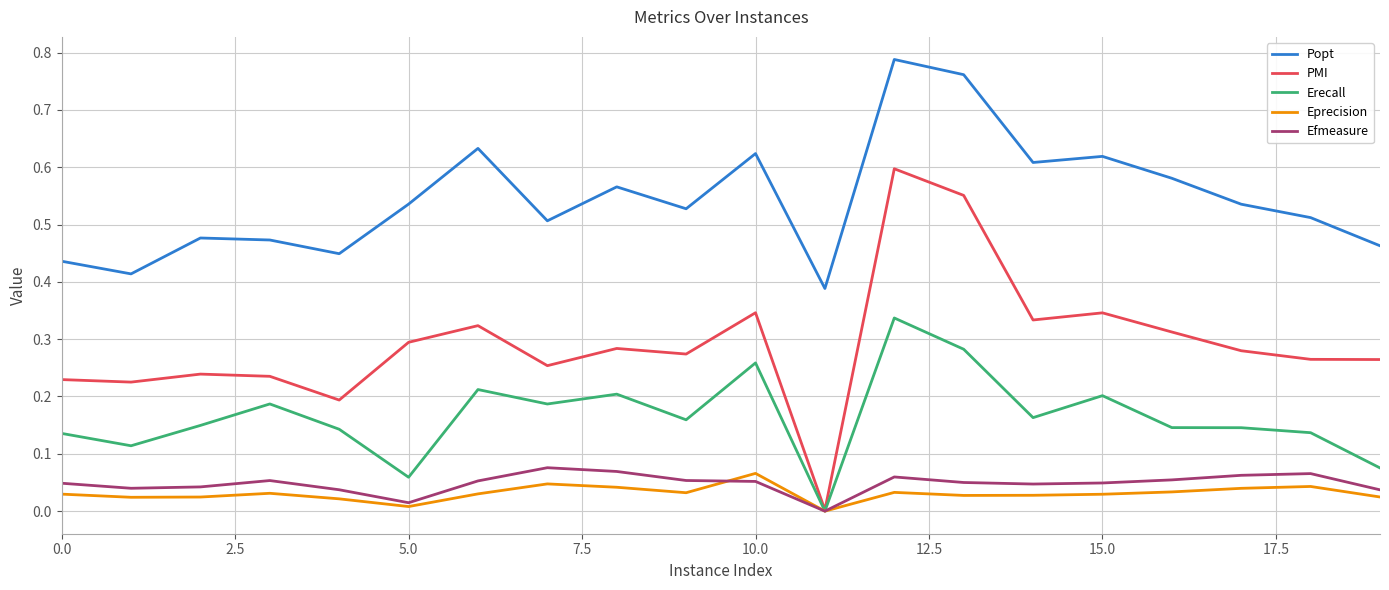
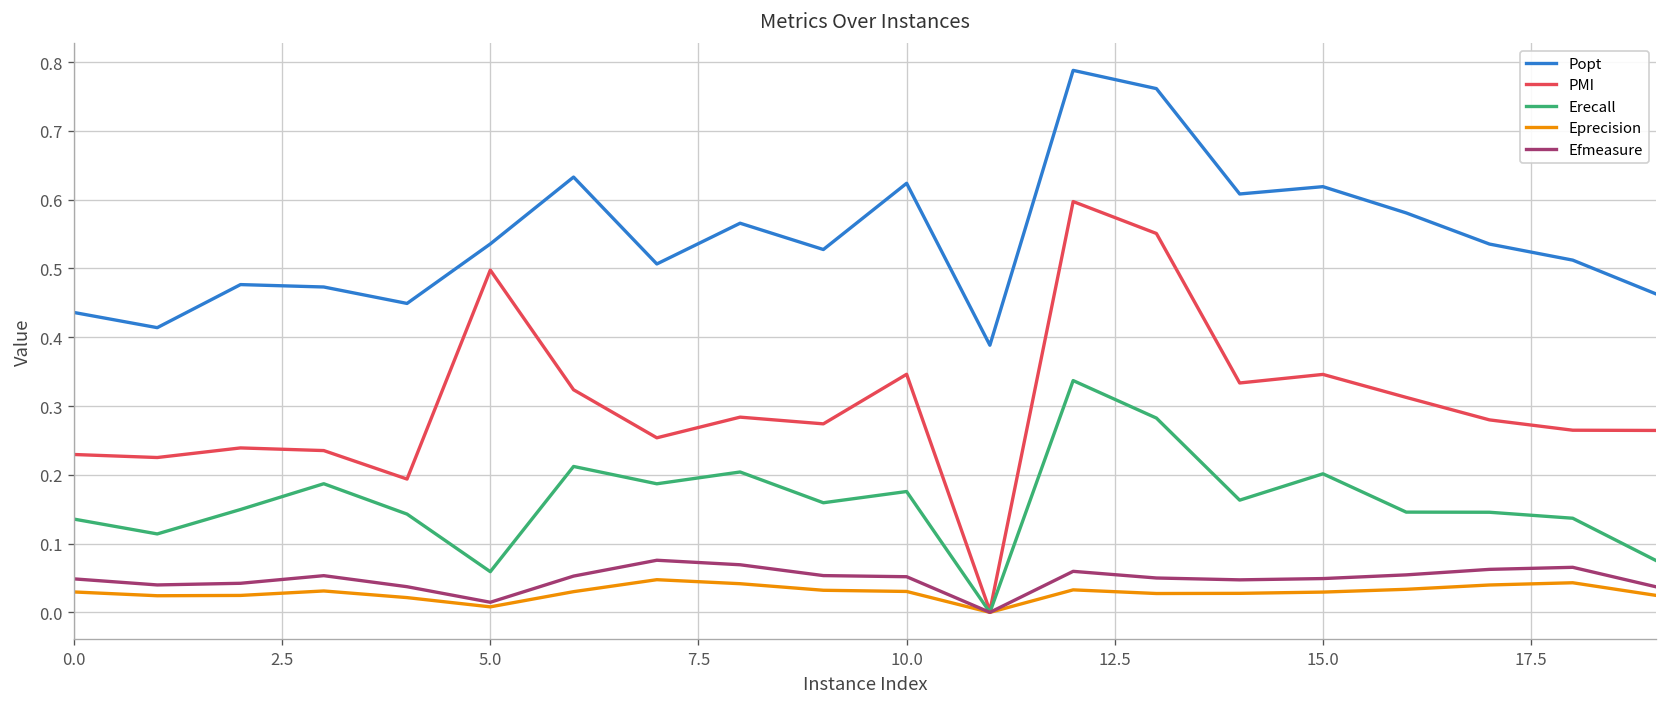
PMI, 5.0: 0.29 -> 0.50
Erecall, 10.0: 0.26 -> 0.18
Eprecision, 10.0: 0.07 -> 0.03
